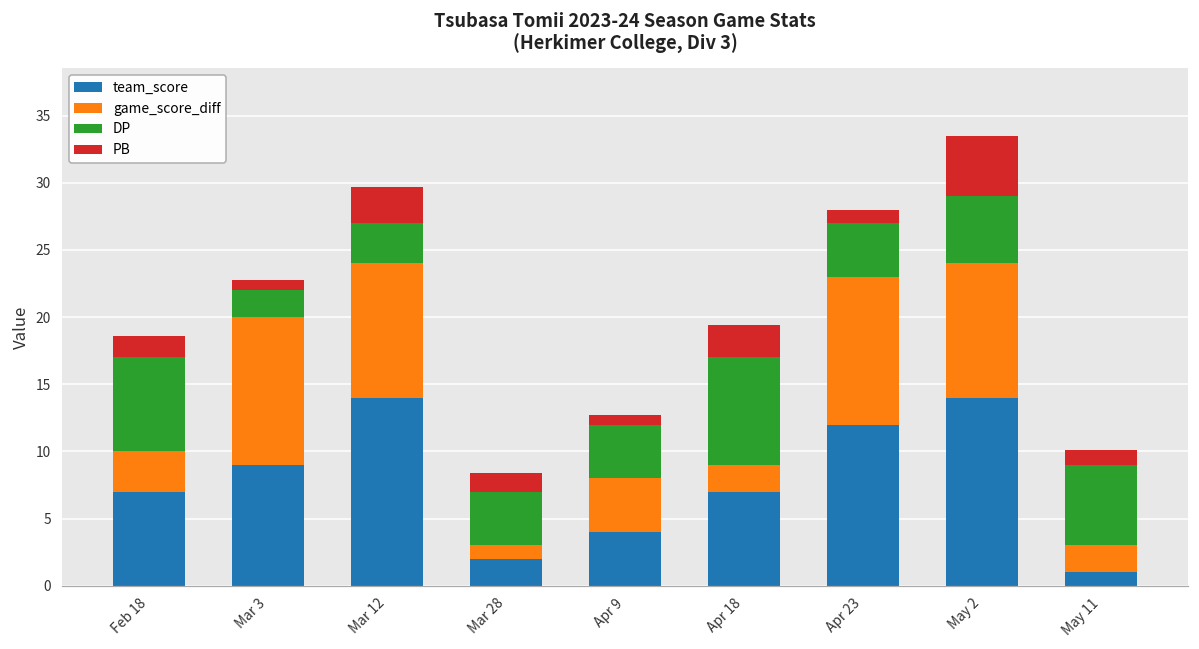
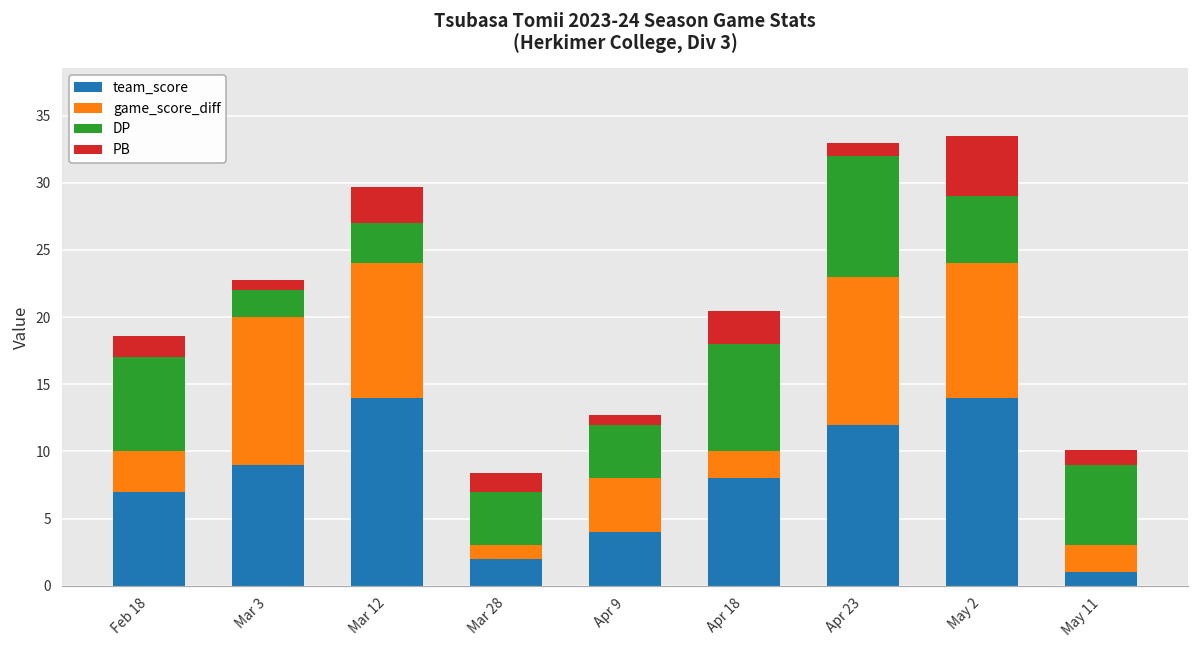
team_score, Apr 18: 7 -> 8
DP, Apr 23: 4 -> 9
